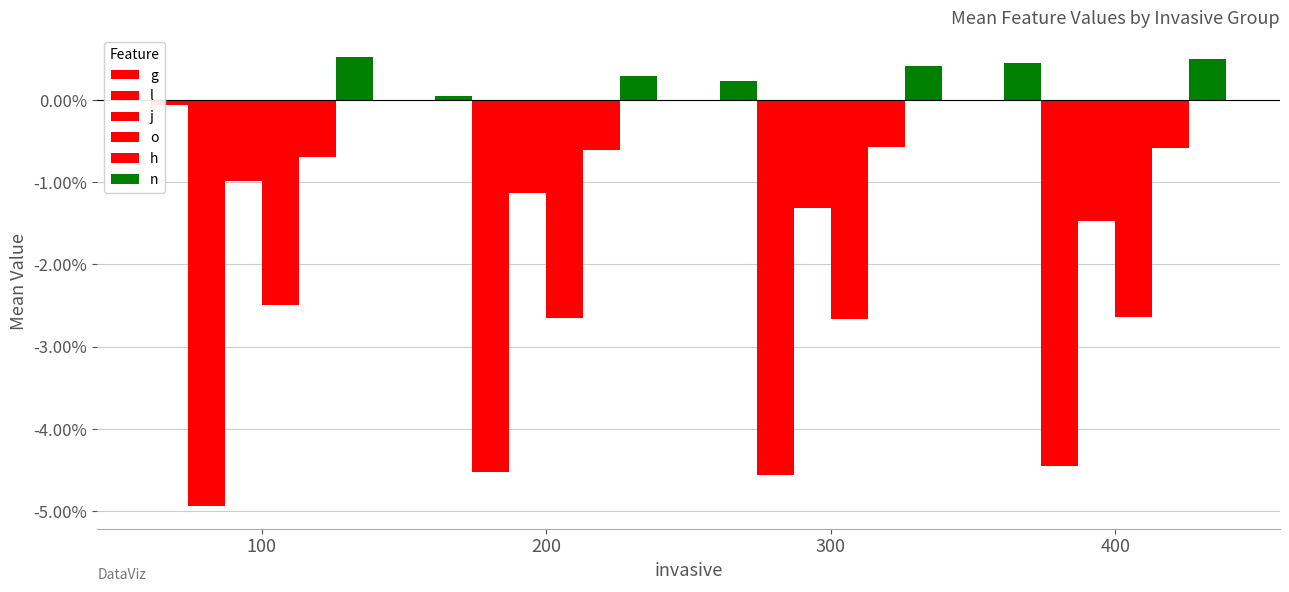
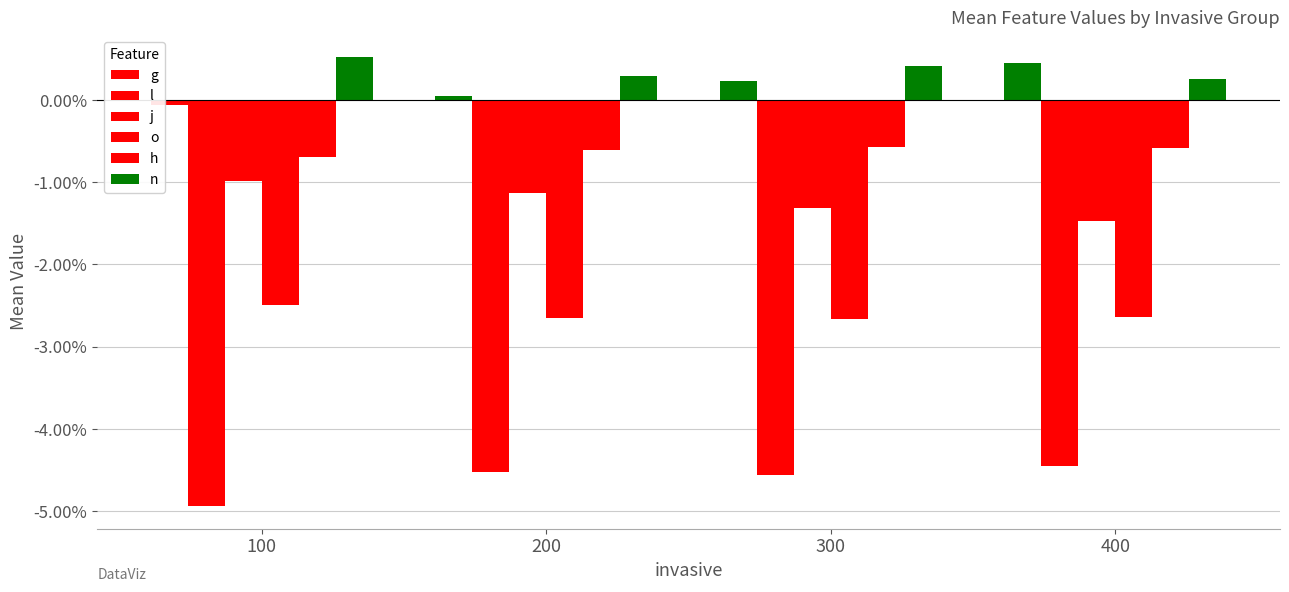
n, 400: 0.5% -> 0.3%
